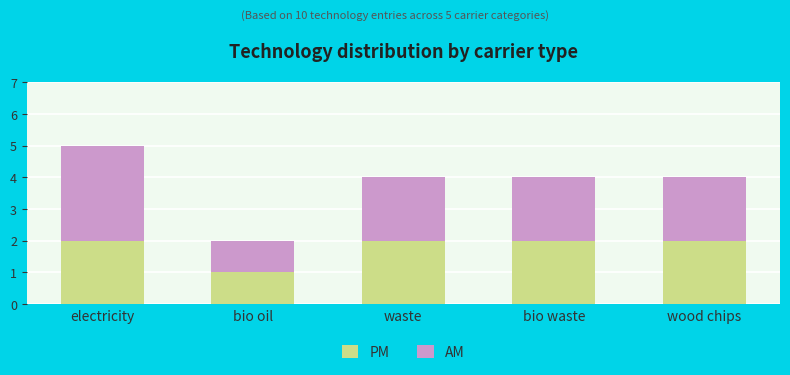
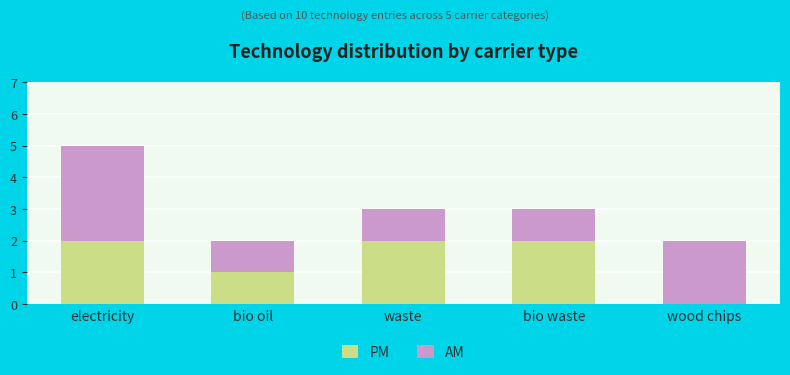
AM, waste: 2 -> 1
AM, bio waste: 2 -> 1
PM, wood chips: 2 -> 0
